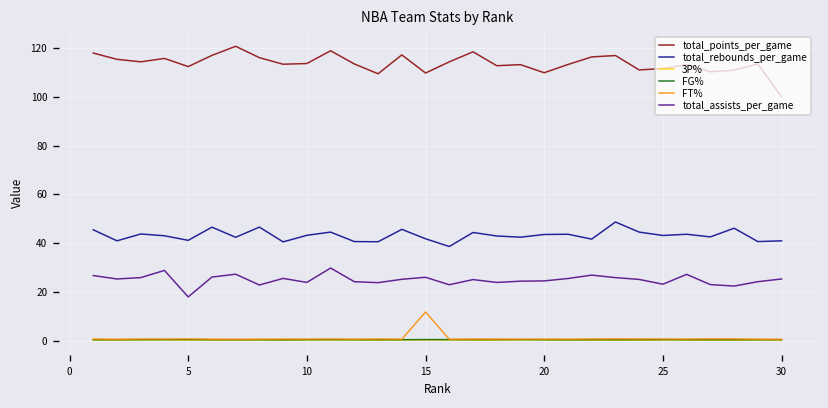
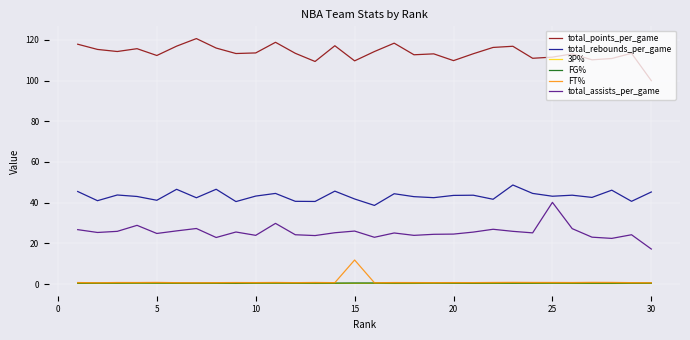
total_assists_per_game, 5: 18 -> 25
total_assists_per_game, 25: 23 -> 40
total_rebounds_per_game, 30: 41 -> 45
total_assists_per_game, 30: 25 -> 17
